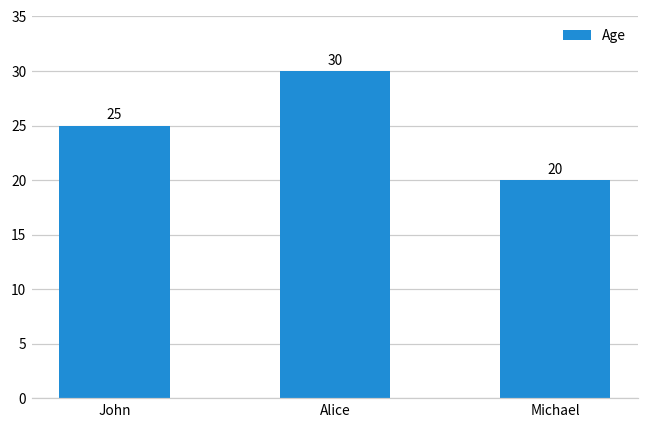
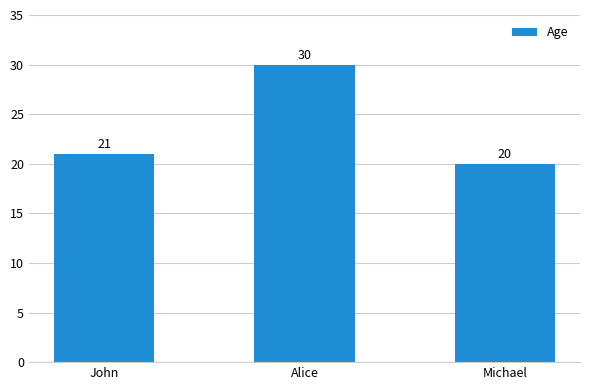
John: 25 -> 21
